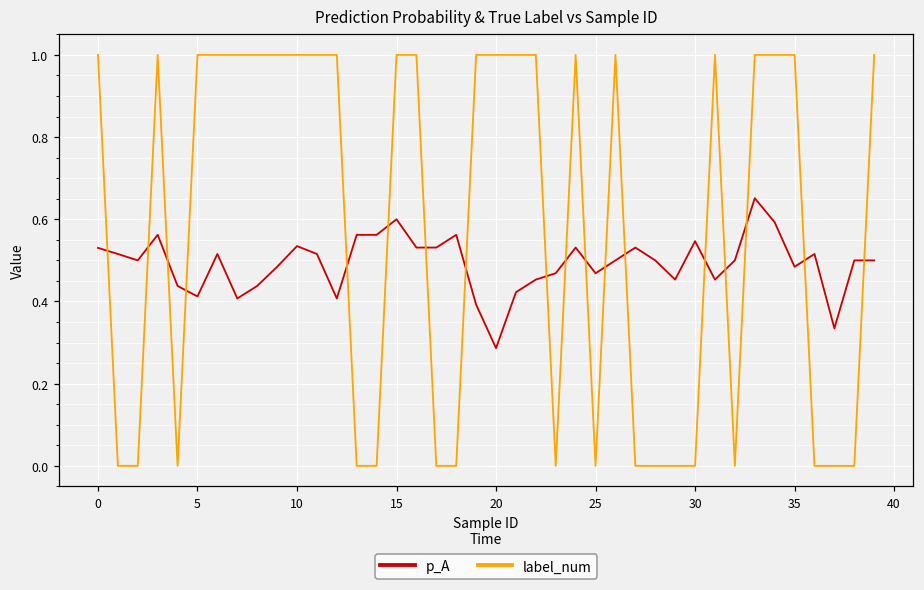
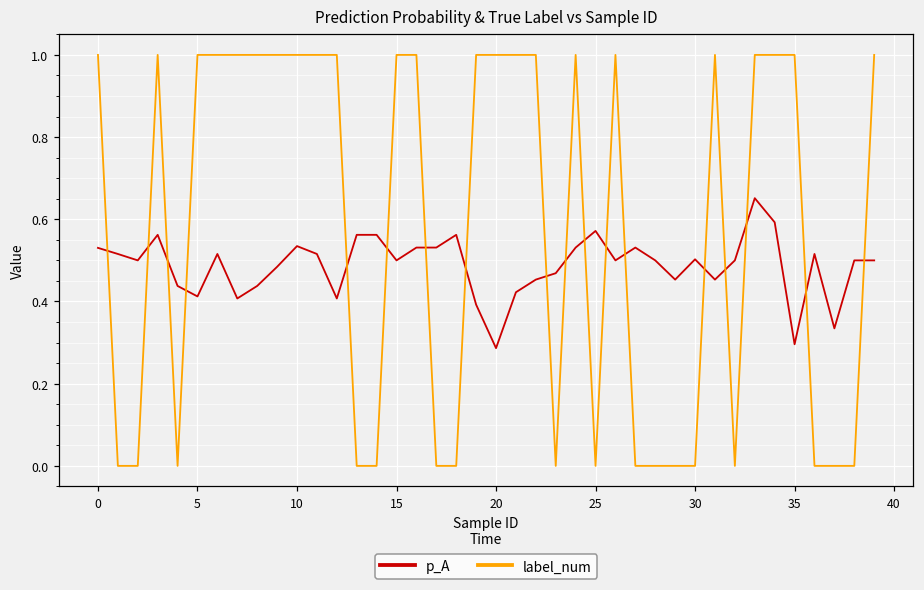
p_A, 15: 0.6 -> 0.5
p_A, 25: 0.47 -> 0.57
p_A, 30: 0.55 -> 0.50
p_A, 35: 0.48 -> 0.30
